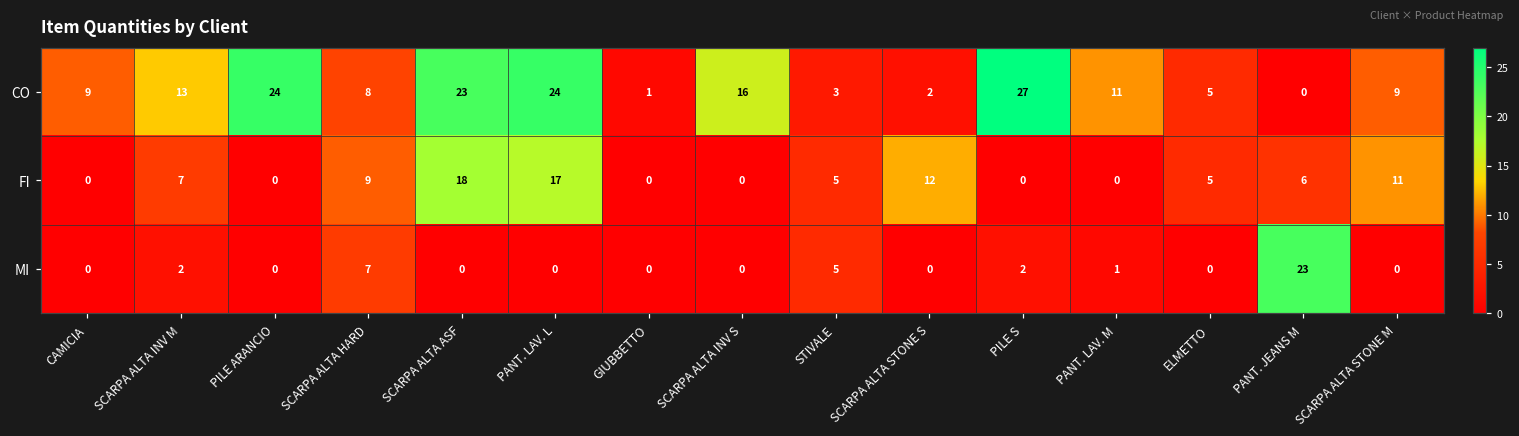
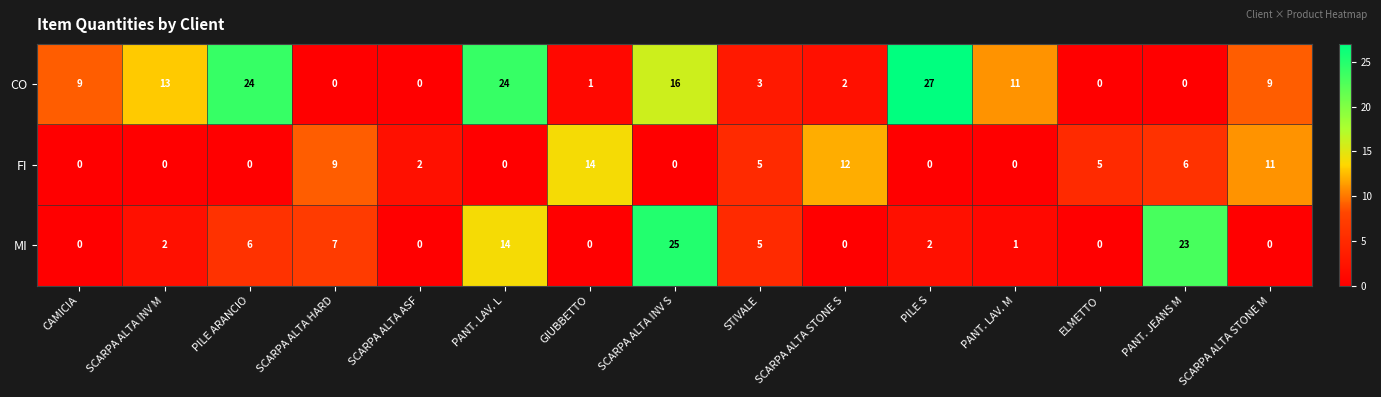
CO, SCARPA ALTA HARD: 8 -> 0
CO, SCARPA ALTA ASF: 23 -> 0
CO, ELMETTO: 5 -> 0
FI, SCARPA ALTA INV M: 7 -> 0
FI, SCARPA ALTA ASF: 18 -> 2
FI, PANT. LAV. L: 17 -> 0
FI, GIUBBETTO: 0 -> 14
MI, PILE ARANCIO: 0 -> 6
MI, PANT. LAV. L: 0 -> 14
MI, SCARPA ALTA INV S: 0 -> 25
